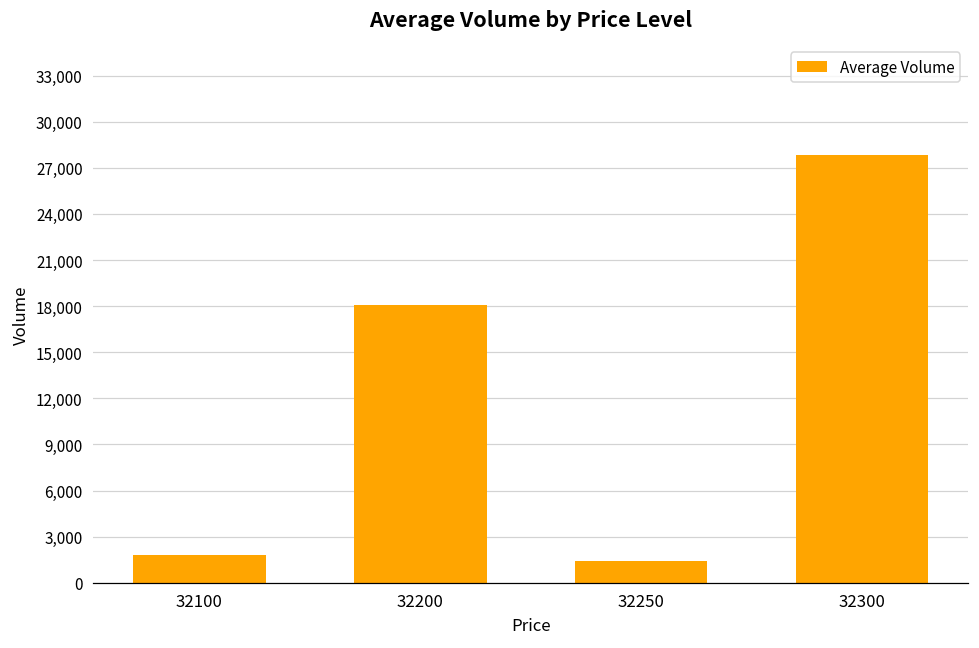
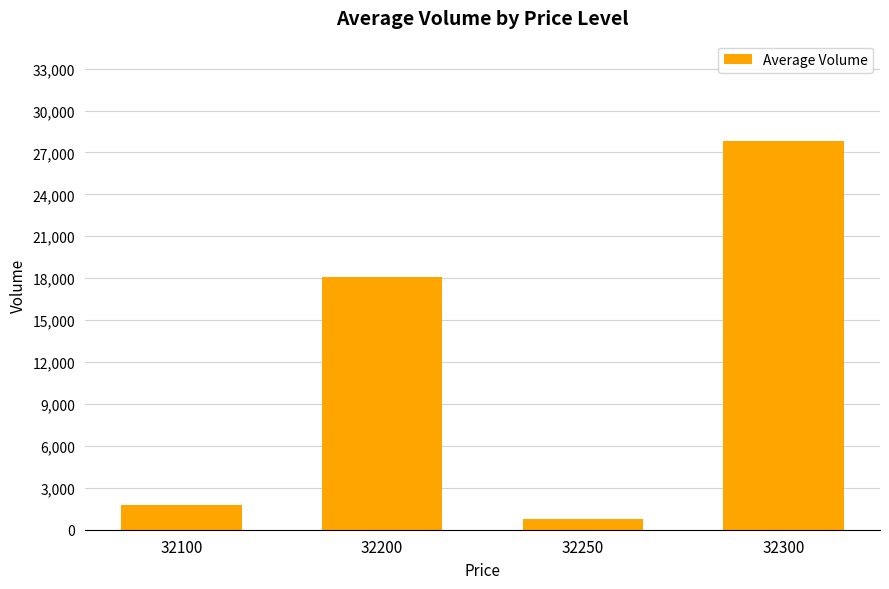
32250: 1,400 -> 800
